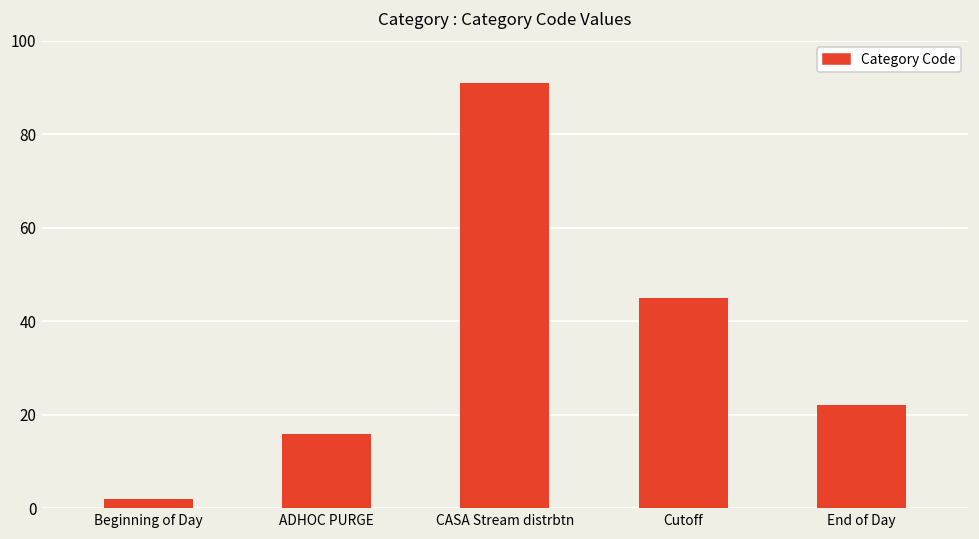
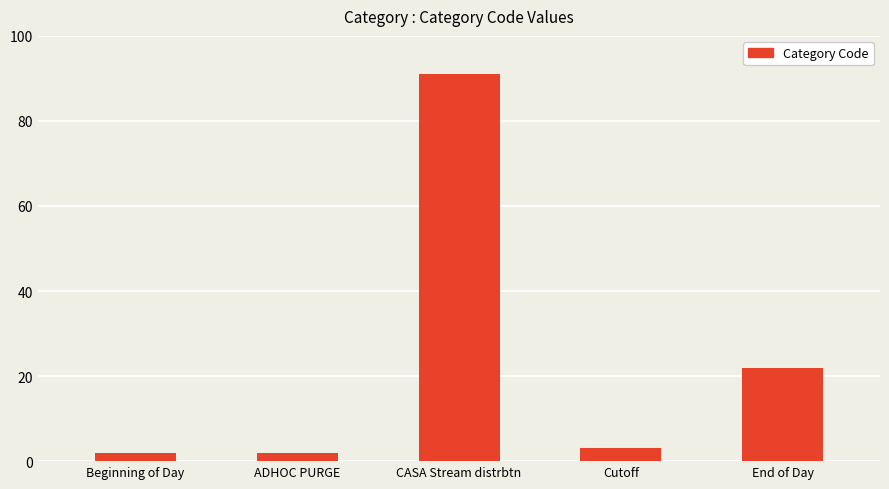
ADHOC PURGE: 16 -> 2
Cutoff: 45 -> 3
